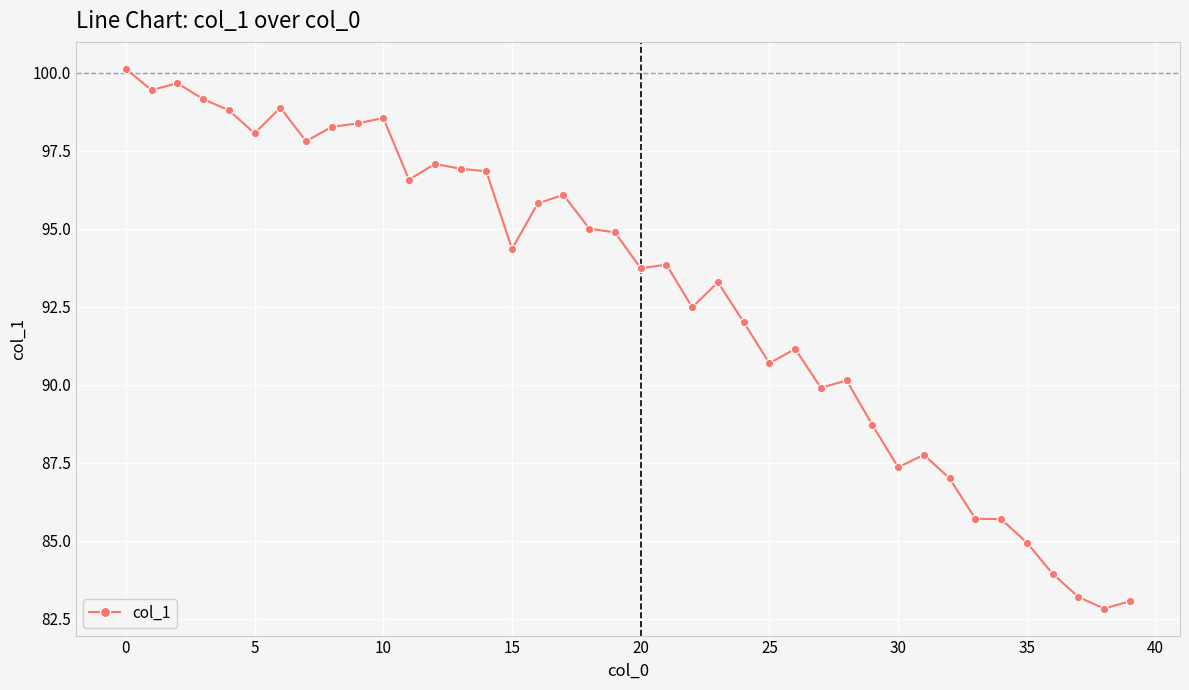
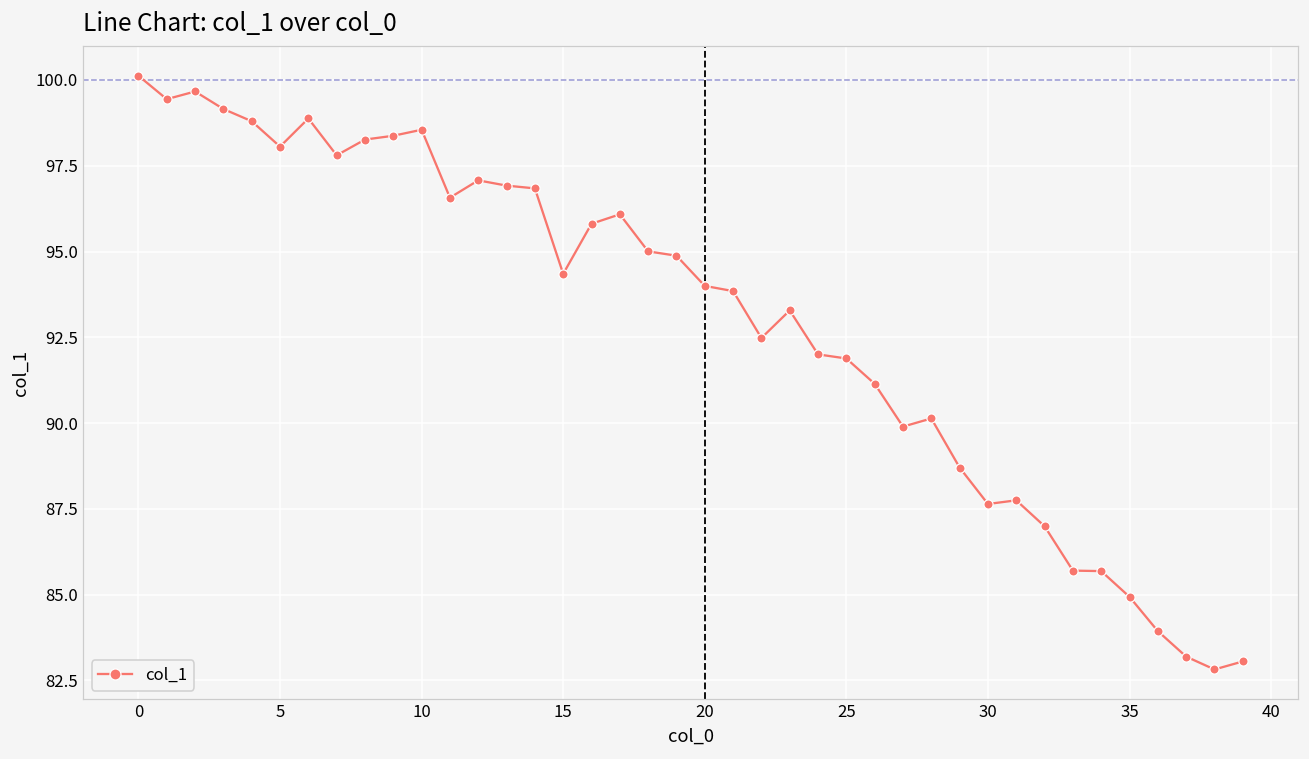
20: 93.7 -> 94.0
25: 90.7 -> 91.9
30: 87.4 -> 87.6
